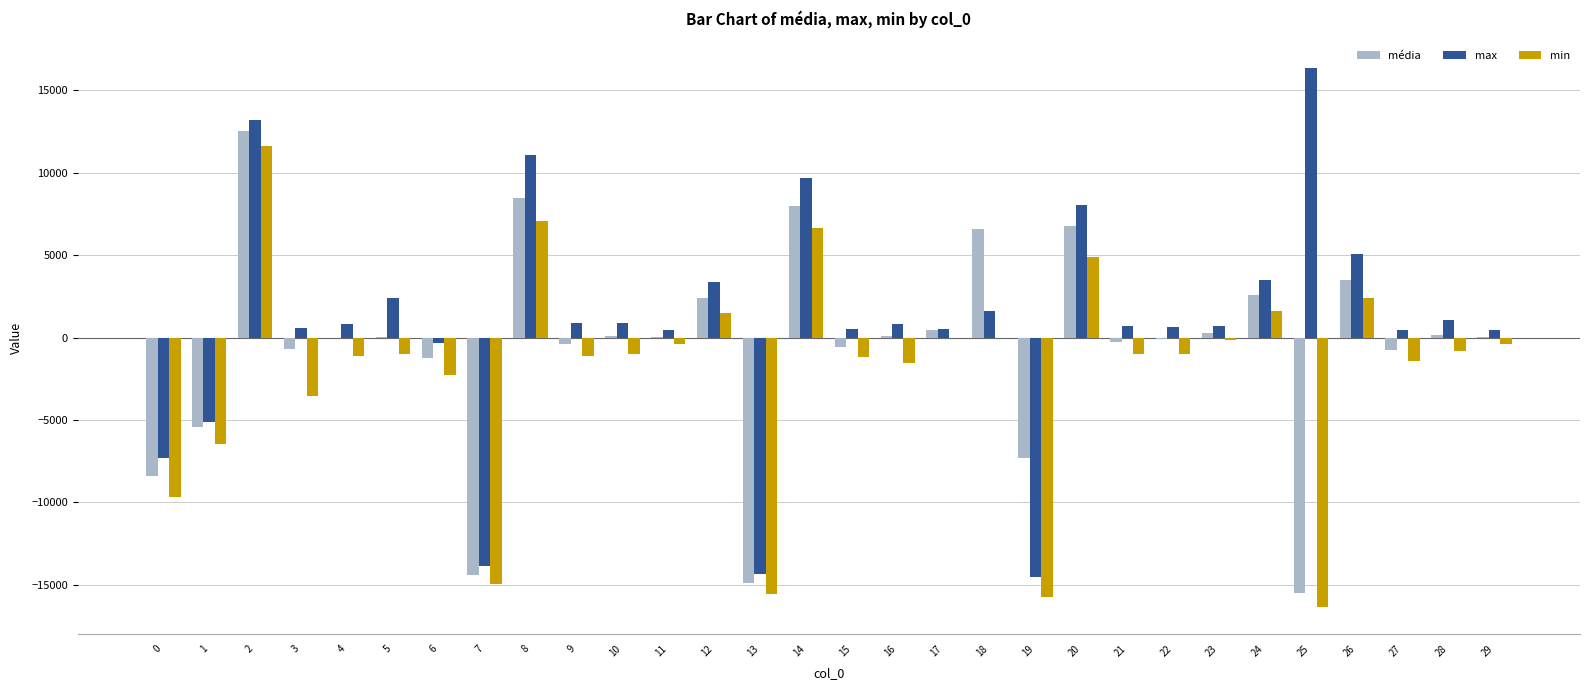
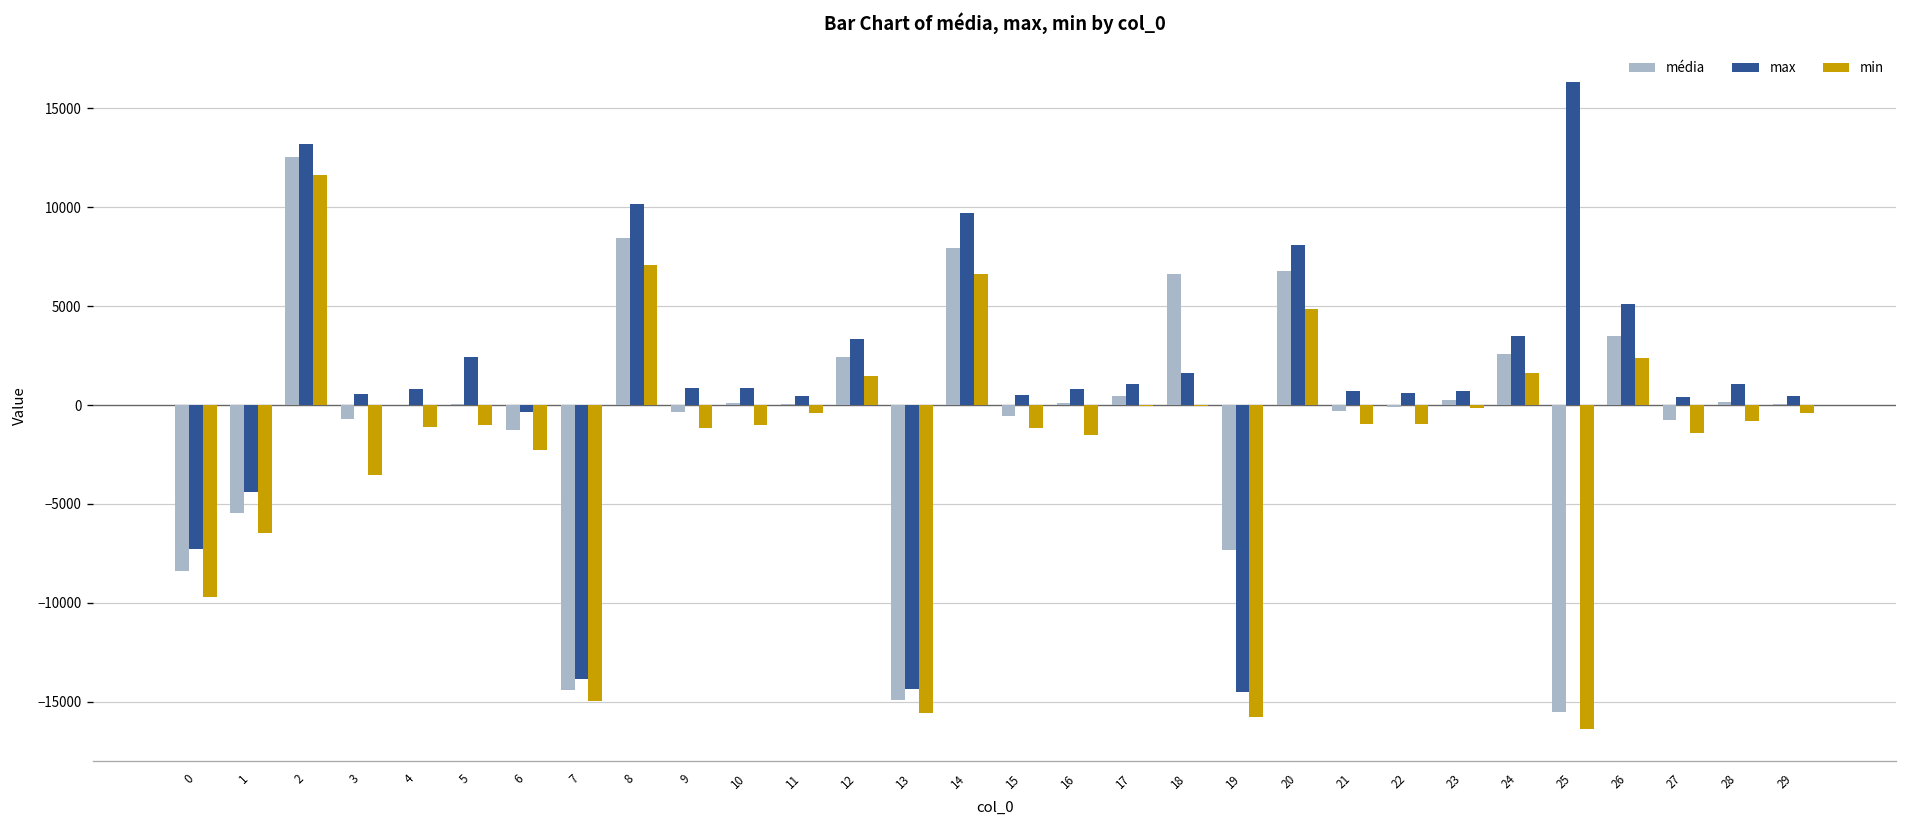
max, 1: -5100 -> -4400
max, 8: 11100 -> 10100
max, 17: 500 -> 1100
